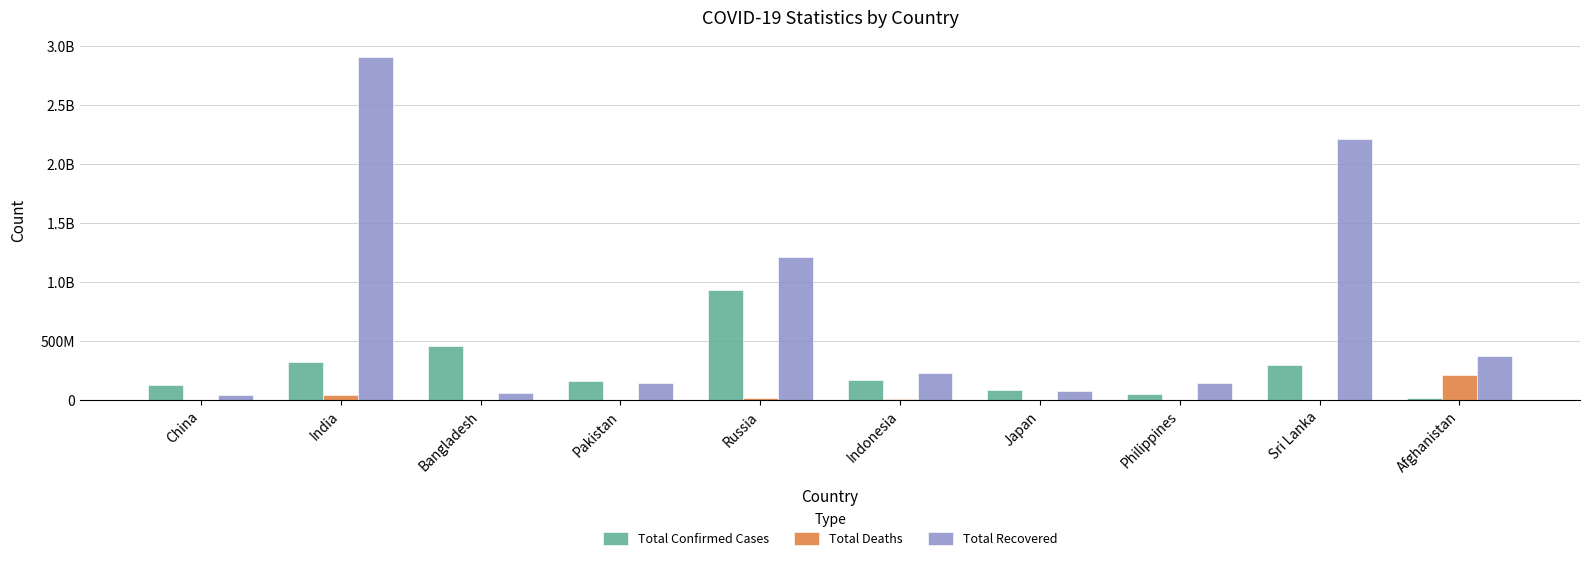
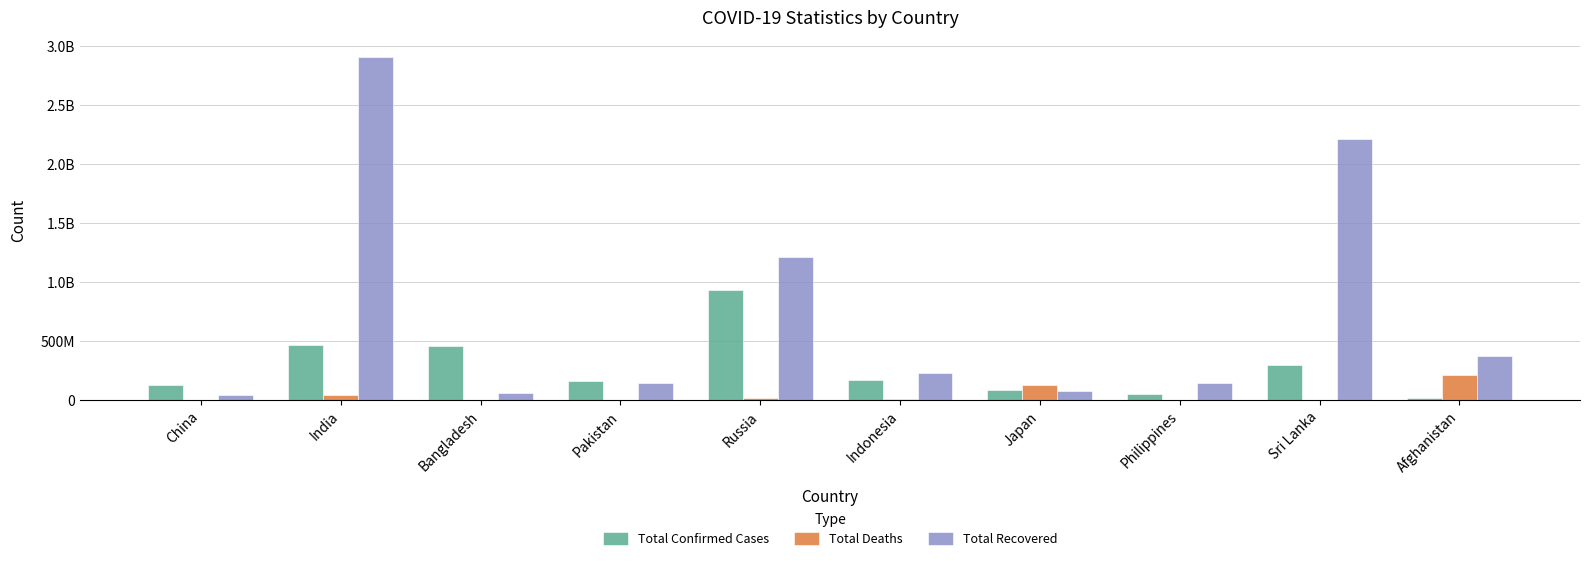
Total Confirmed Cases, India: 320000000 -> 470000000
Total Deaths, Japan: 0 -> 130000000
